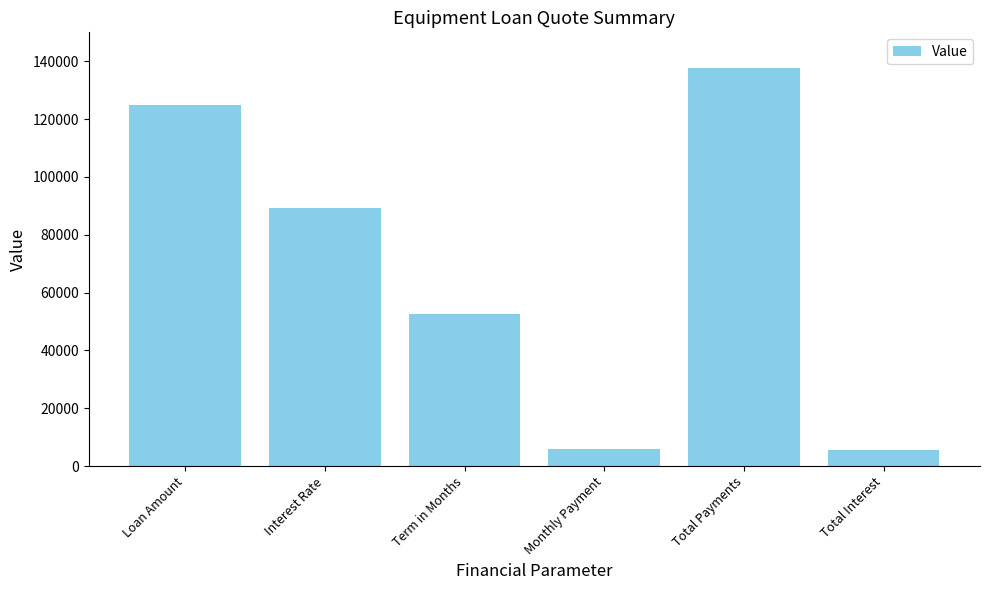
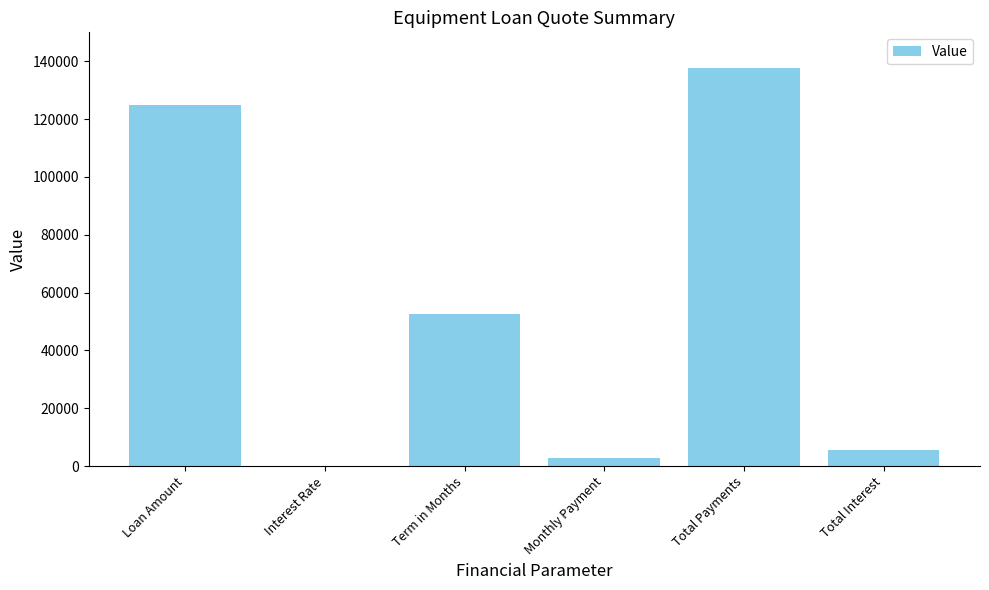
Interest Rate: 89000 -> 0
Monthly Payment: 6000 -> 3000
